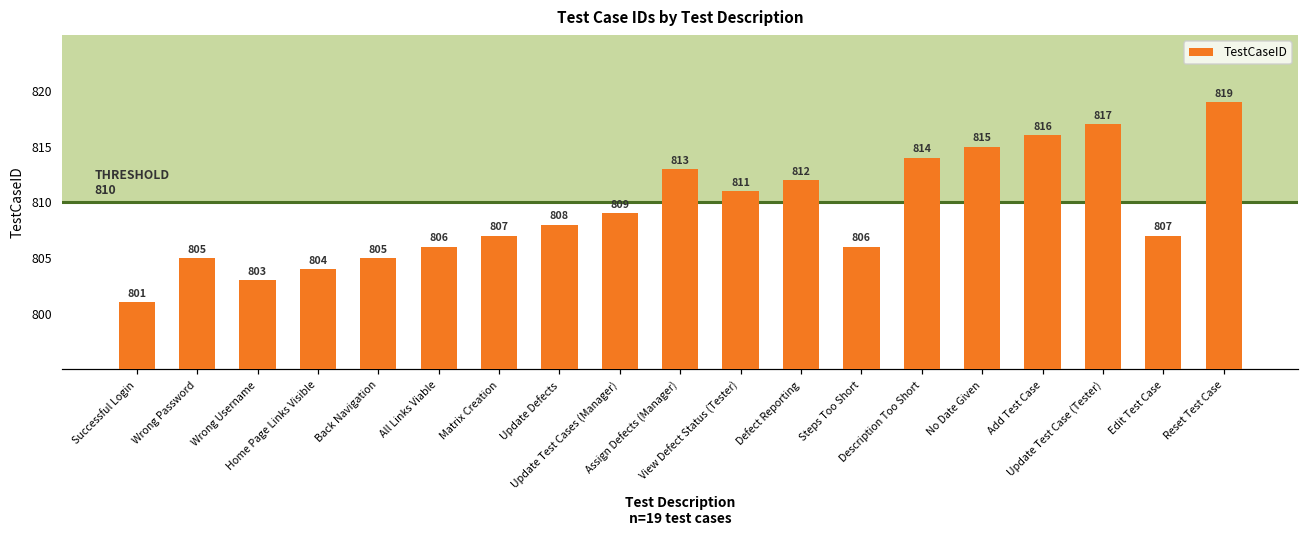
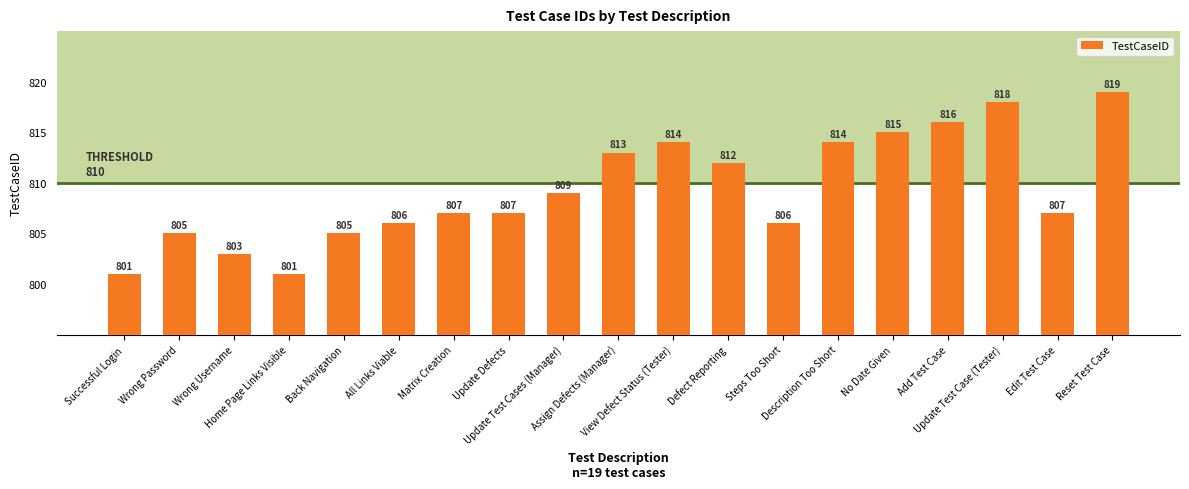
Home Page Links Visible: 804 -> 801
Update Defects: 808 -> 807
View Defect Status (Tester): 811 -> 814
Update Test Case (Tester): 817 -> 818
